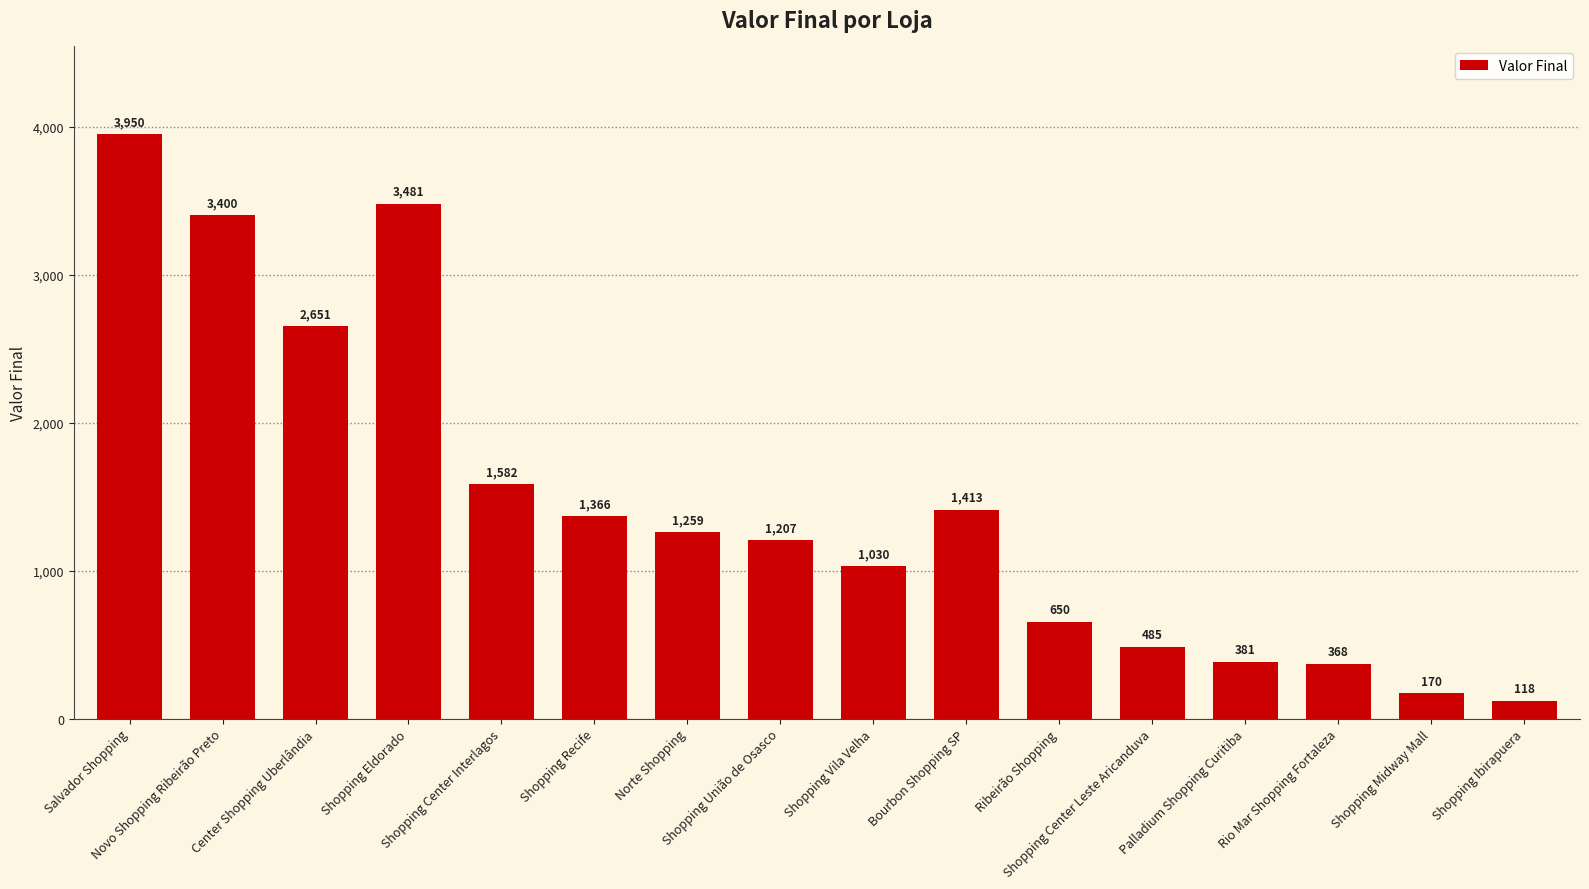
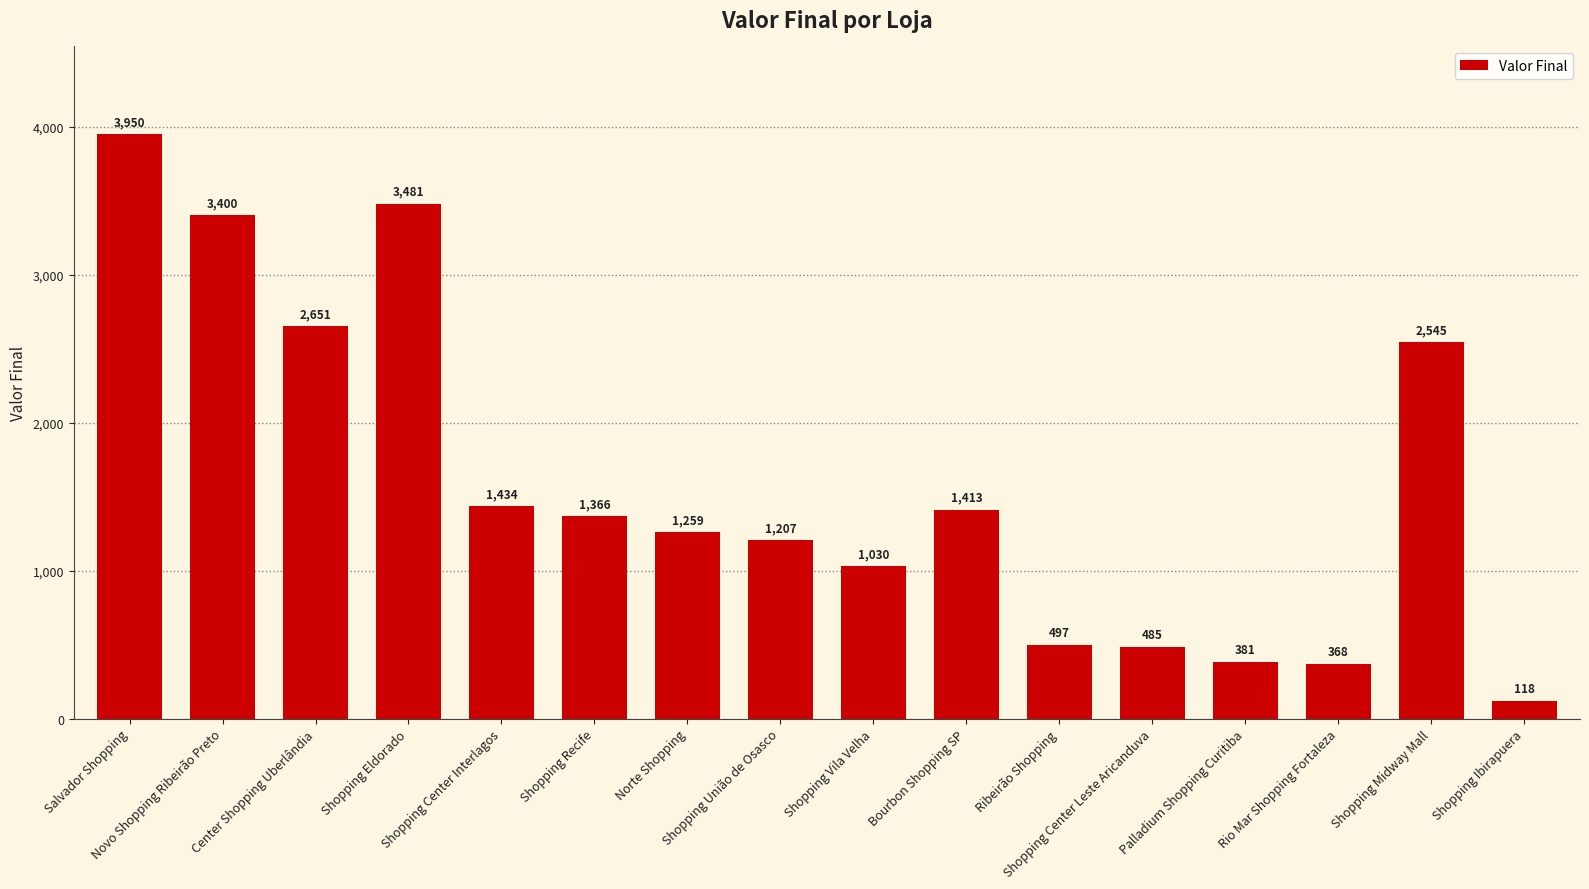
Shopping Center Interlagos: 1,582 -> 1,434
Ribeirão Shopping: 650 -> 497
Shopping Midway Mall: 170 -> 2,545
